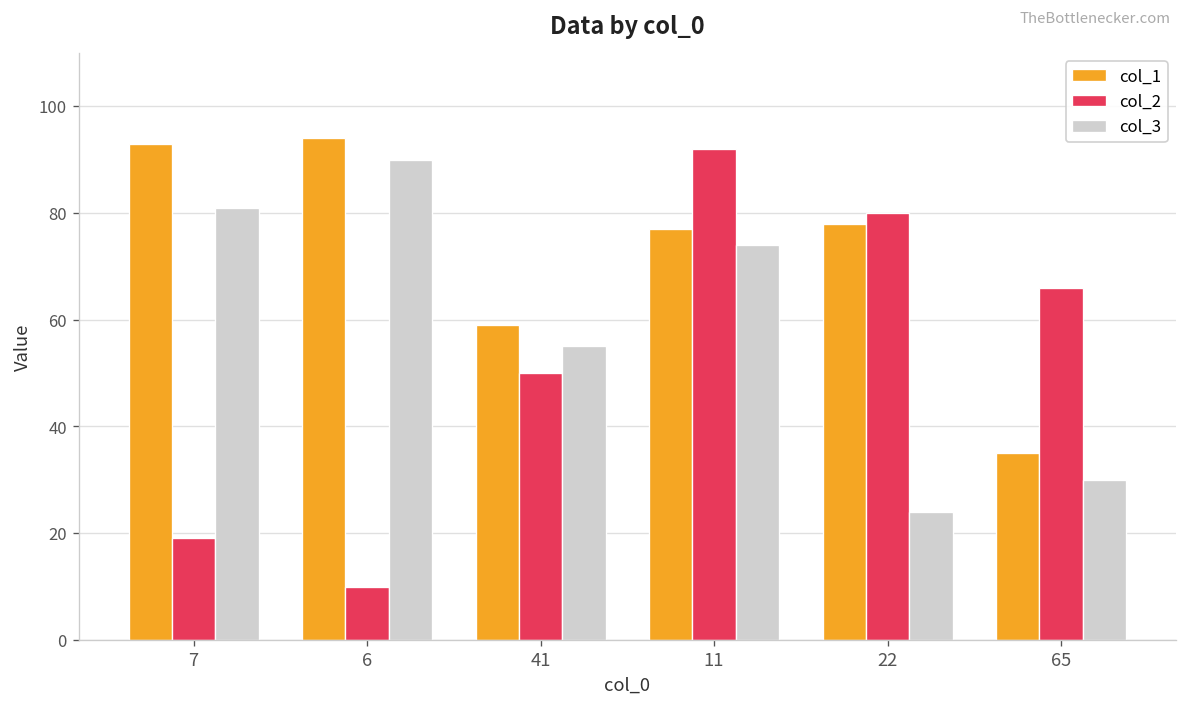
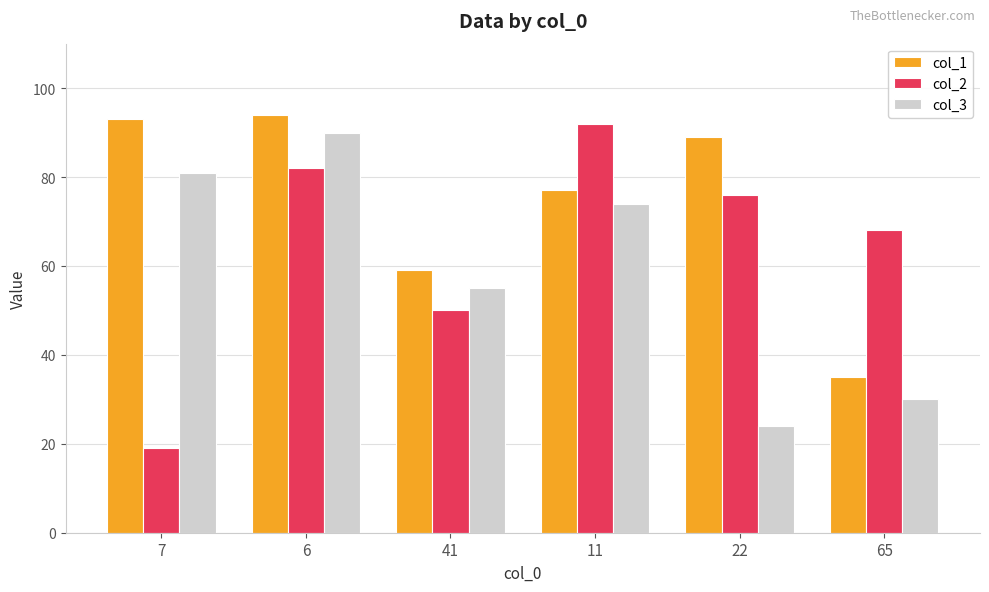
col_2, 6: 10 -> 82
col_1, 22: 78 -> 89
col_2, 22: 80 -> 76
col_2, 65: 66 -> 68
